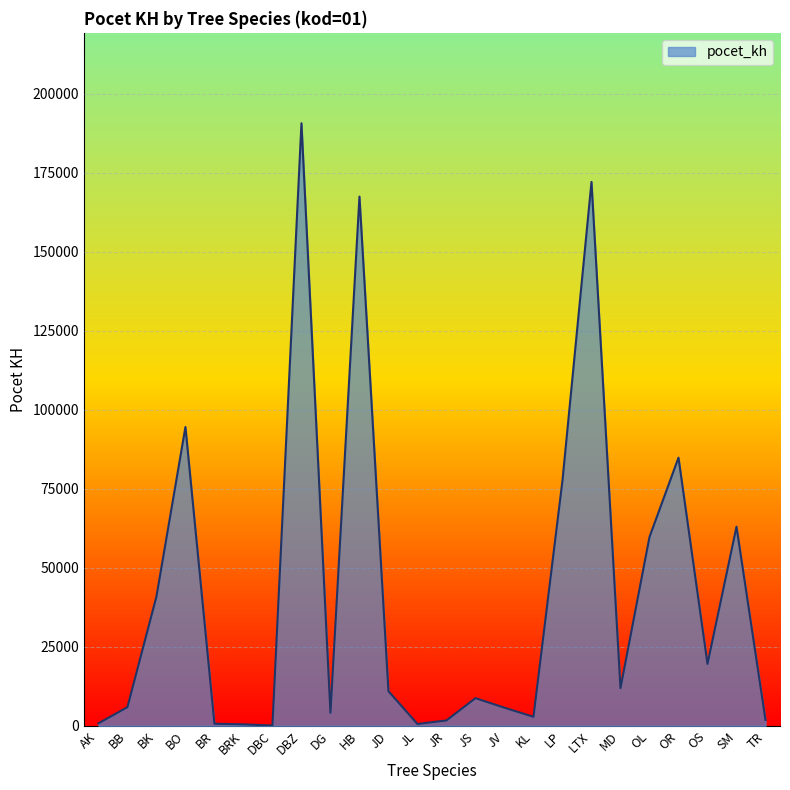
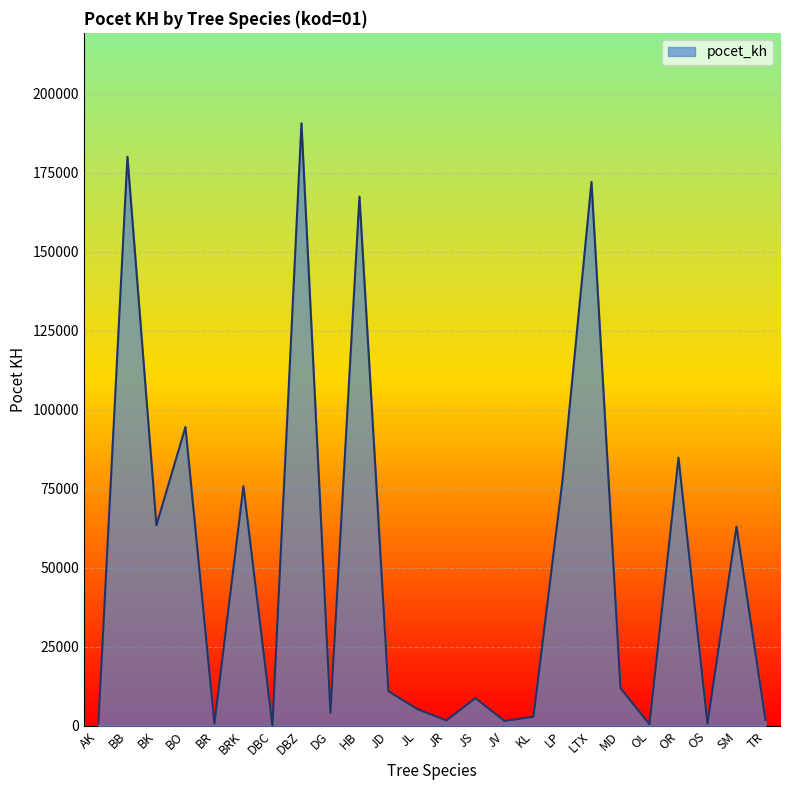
BB: 6000 -> 180000
BK: 41000 -> 63000
BRK: 0 -> 76000
JL: 1000 -> 5000
JV: 6000 -> 2000
OL: 60000 -> 1000
OS: 20000 -> 1000
